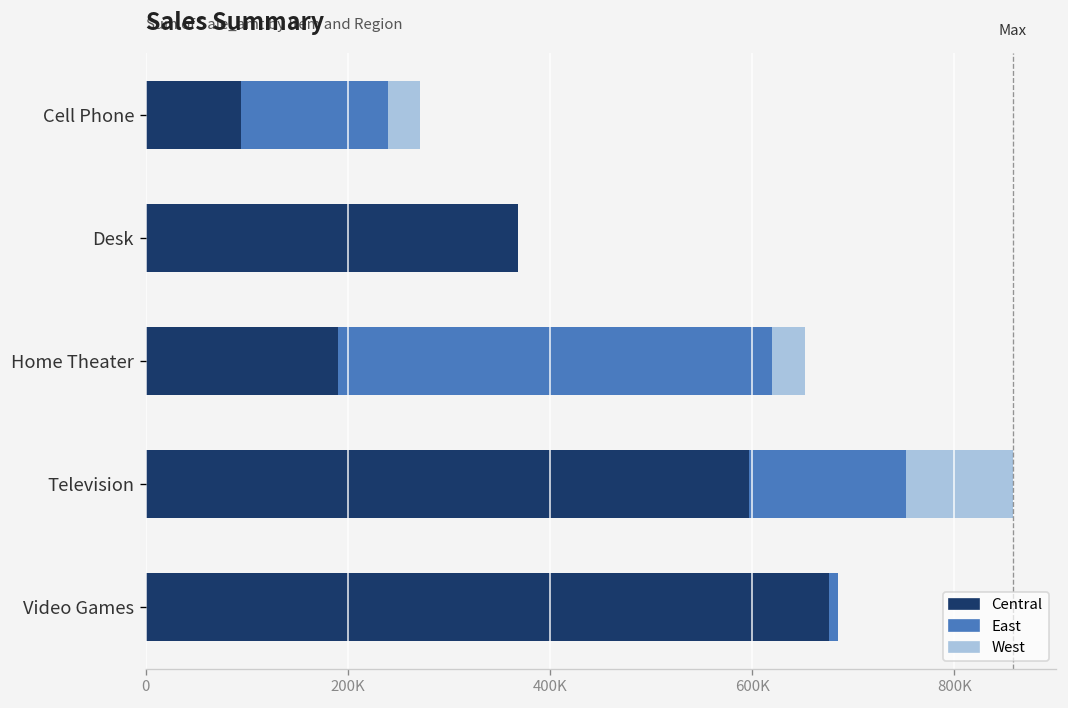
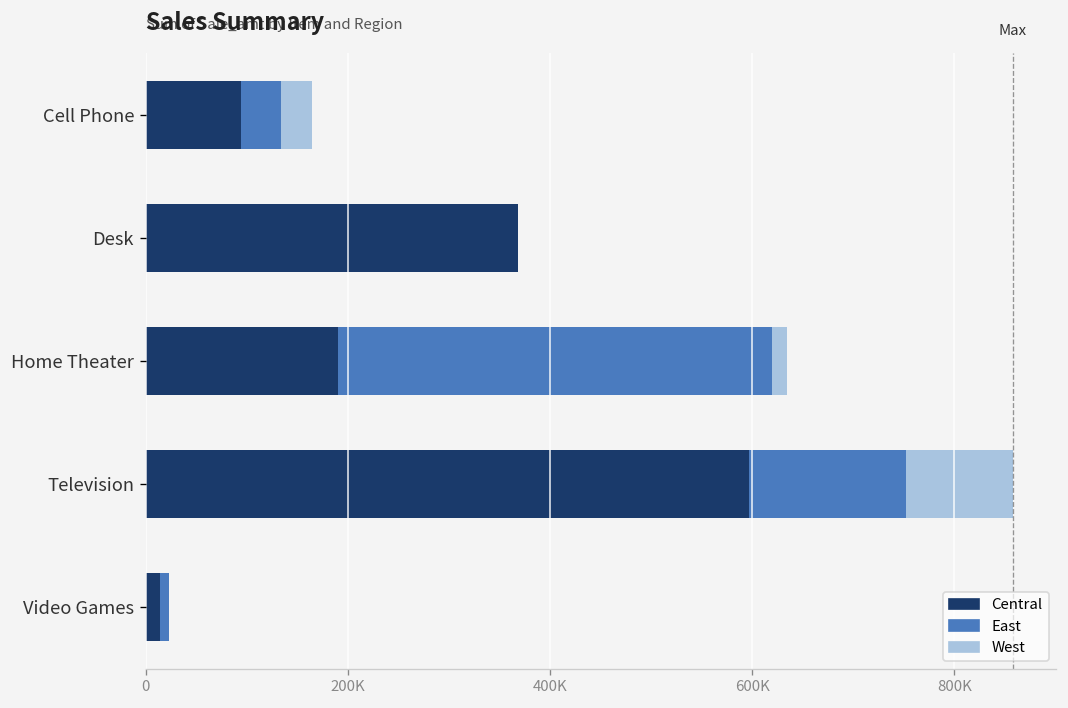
East, Cell Phone: 150000 -> 40000
West, Home Theater: 30000 -> 10000
Central, Video Games: 680000 -> 10000
